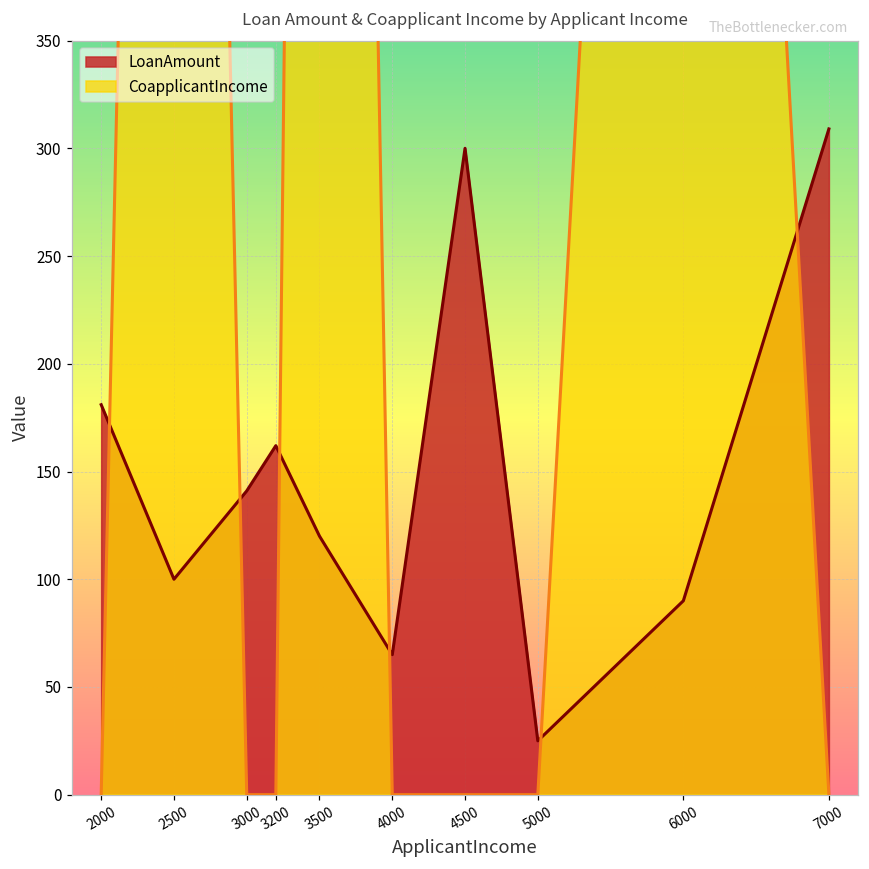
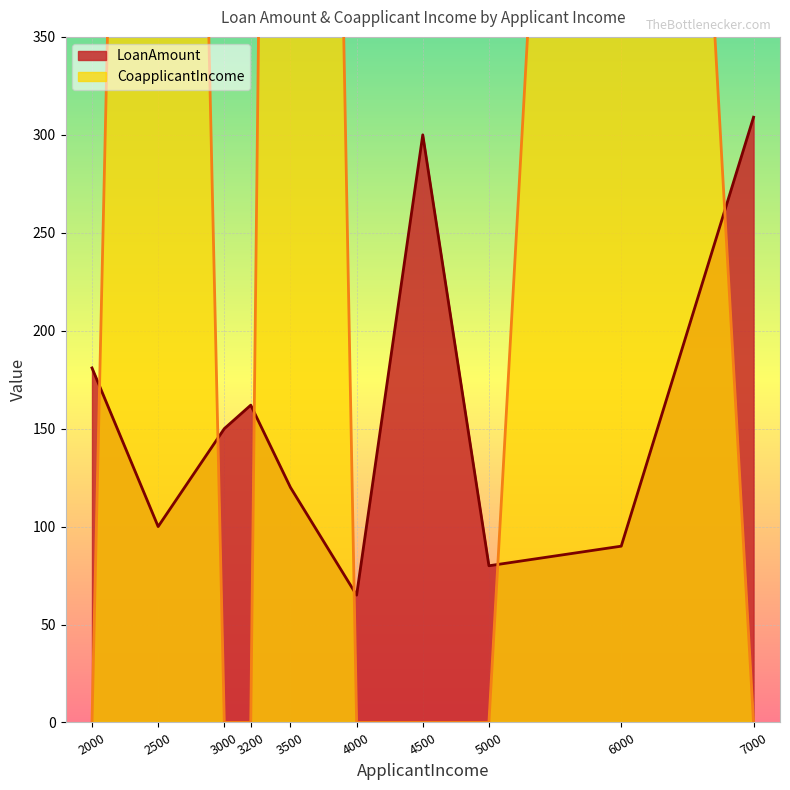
LoanAmount, 3000: 141 -> 150
LoanAmount, 5000: 25 -> 80
